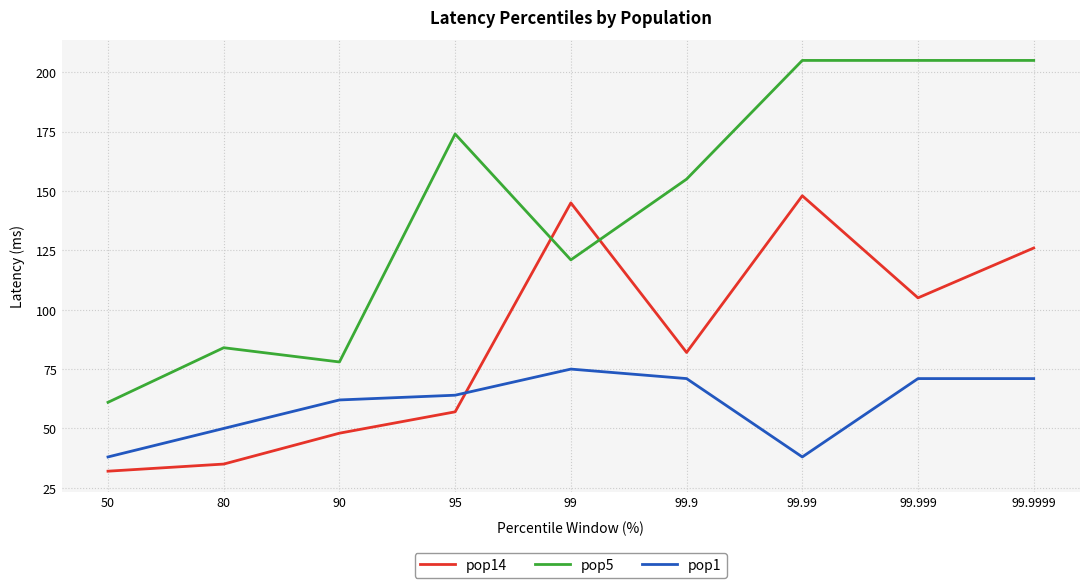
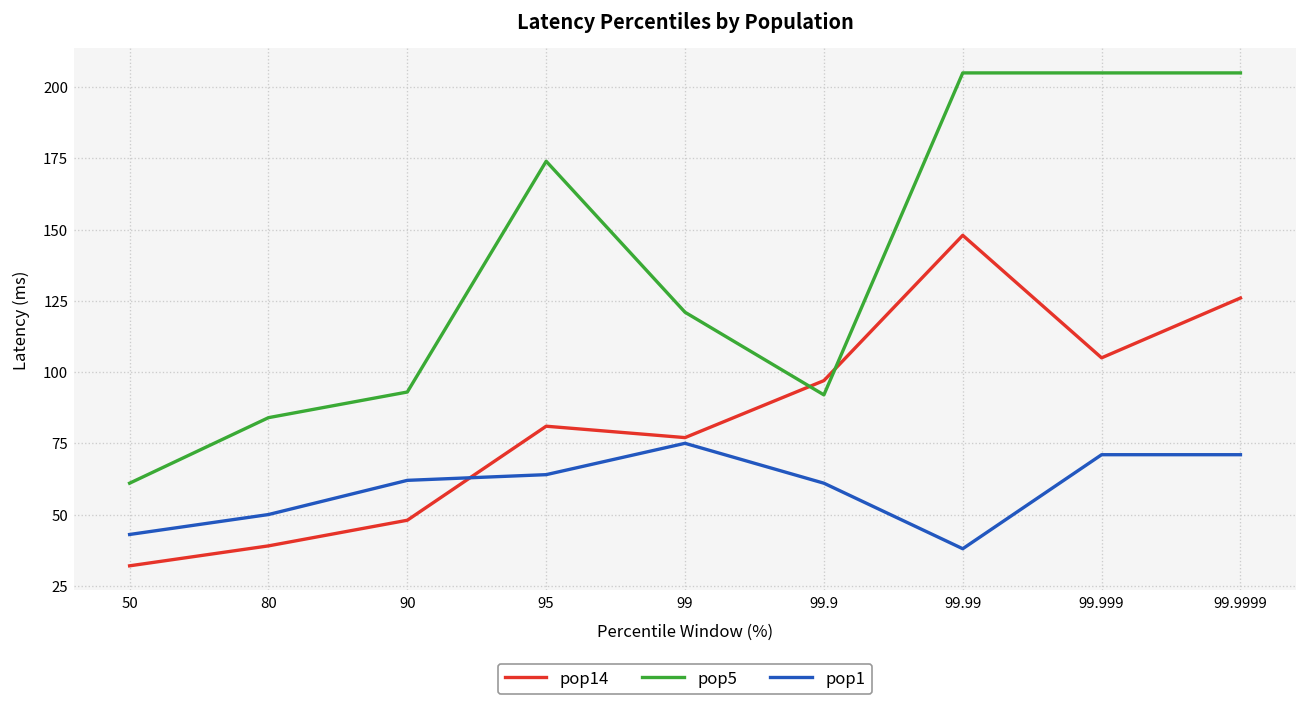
pop1, 50: 38 -> 43
pop14, 80: 35 -> 39
pop5, 90: 78 -> 93
pop14, 95: 57 -> 81
pop14, 99: 145 -> 77
pop14, 99.9: 82 -> 97
pop5, 99.9: 155 -> 92
pop1, 99.9: 71 -> 61
